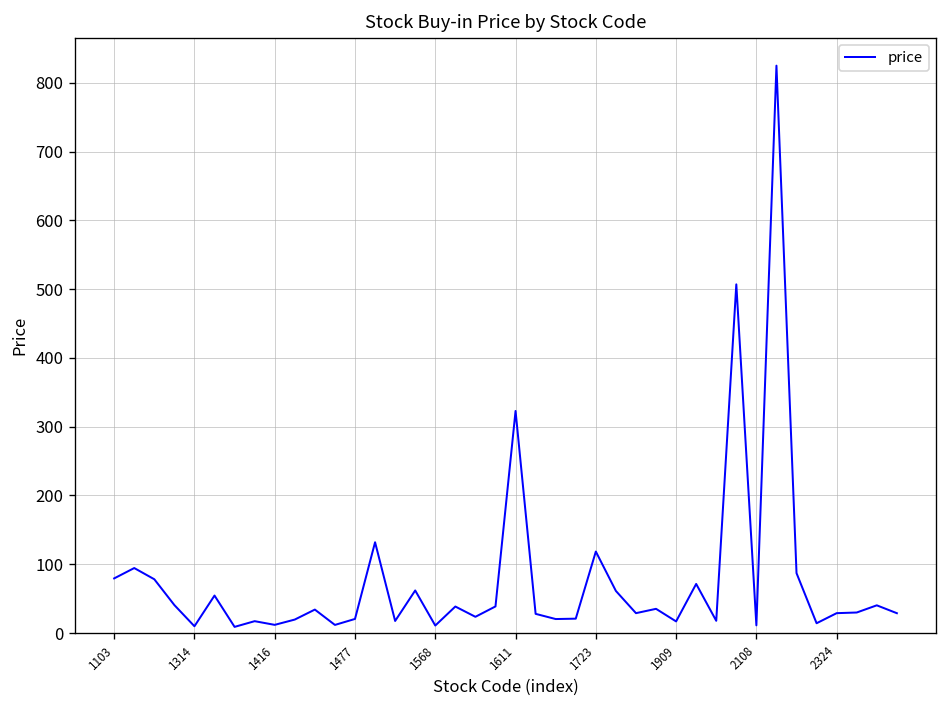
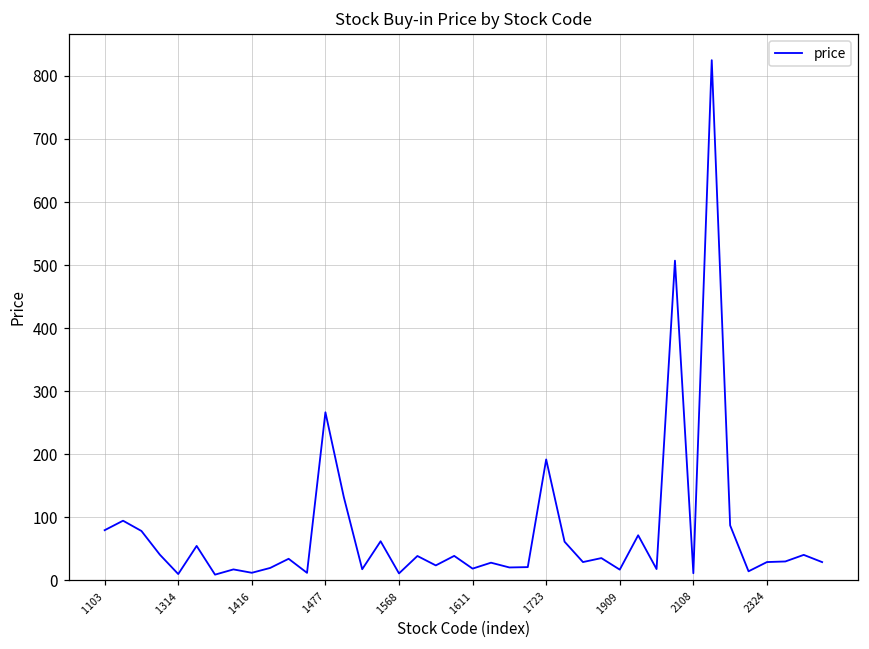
1477: 20 -> 270
1611: 320 -> 20
1723: 120 -> 190
